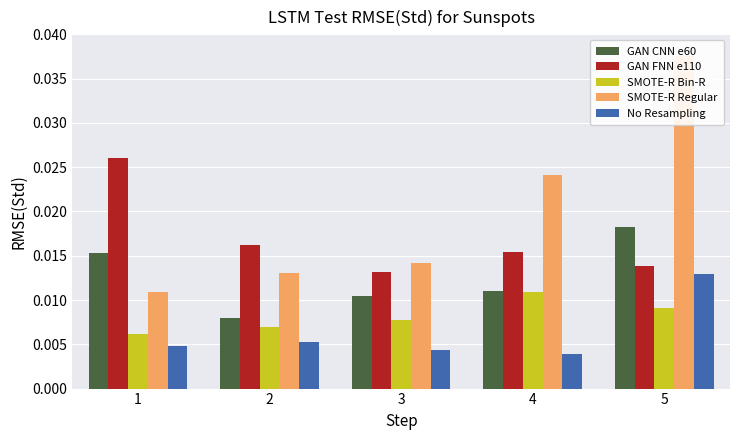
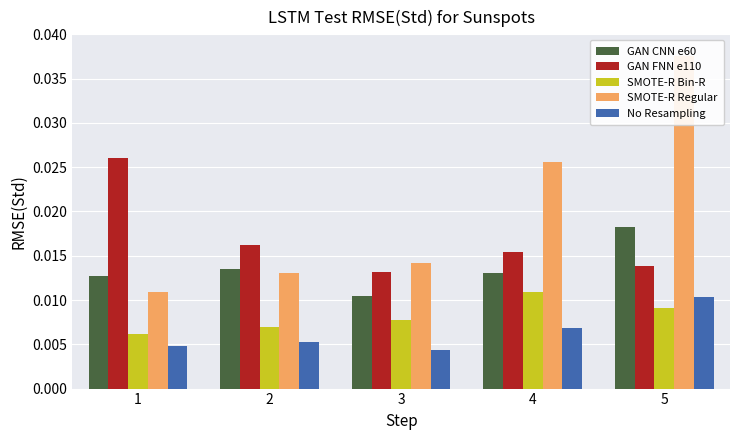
GAN CNN e60, 1: 0.015 -> 0.013
GAN CNN e60, 2: 0.008 -> 0.014
GAN CNN e60, 4: 0.011 -> 0.013
SMOTE-R Regular, 4: 0.024 -> 0.026
No Resampling, 4: 0.004 -> 0.007
No Resampling, 5: 0.013 -> 0.010
